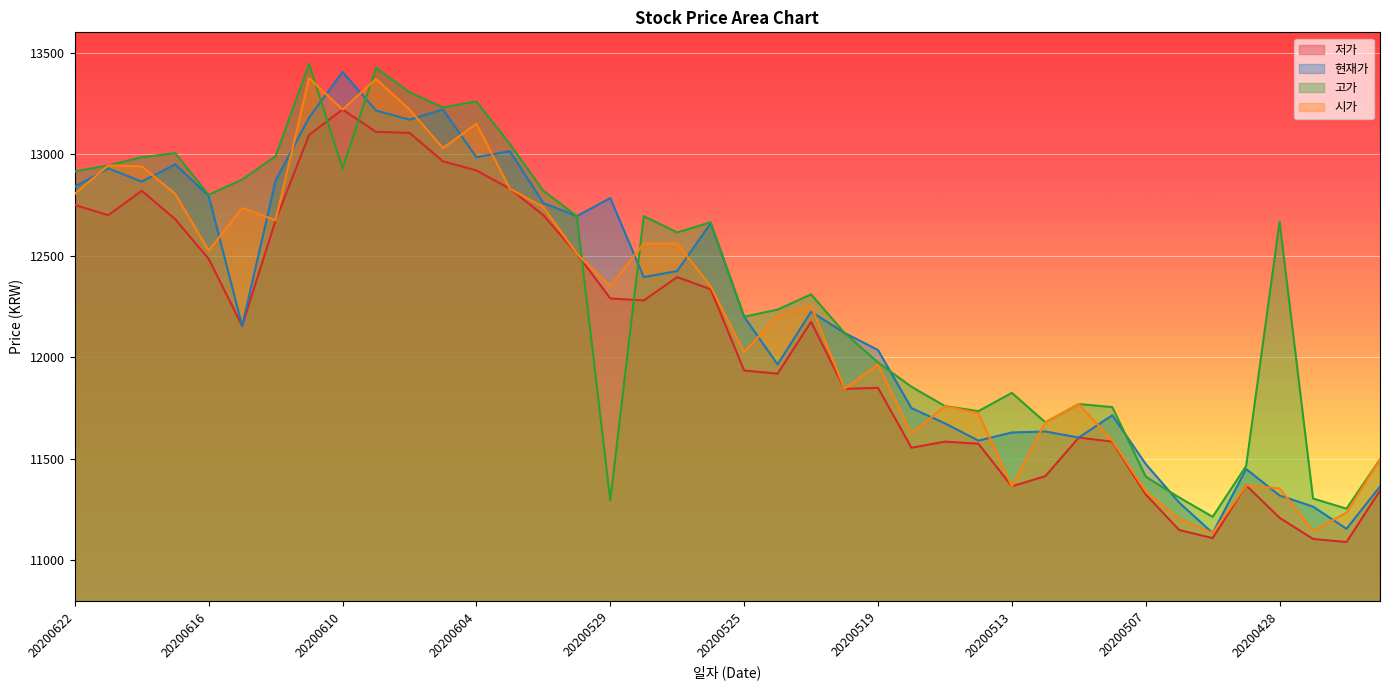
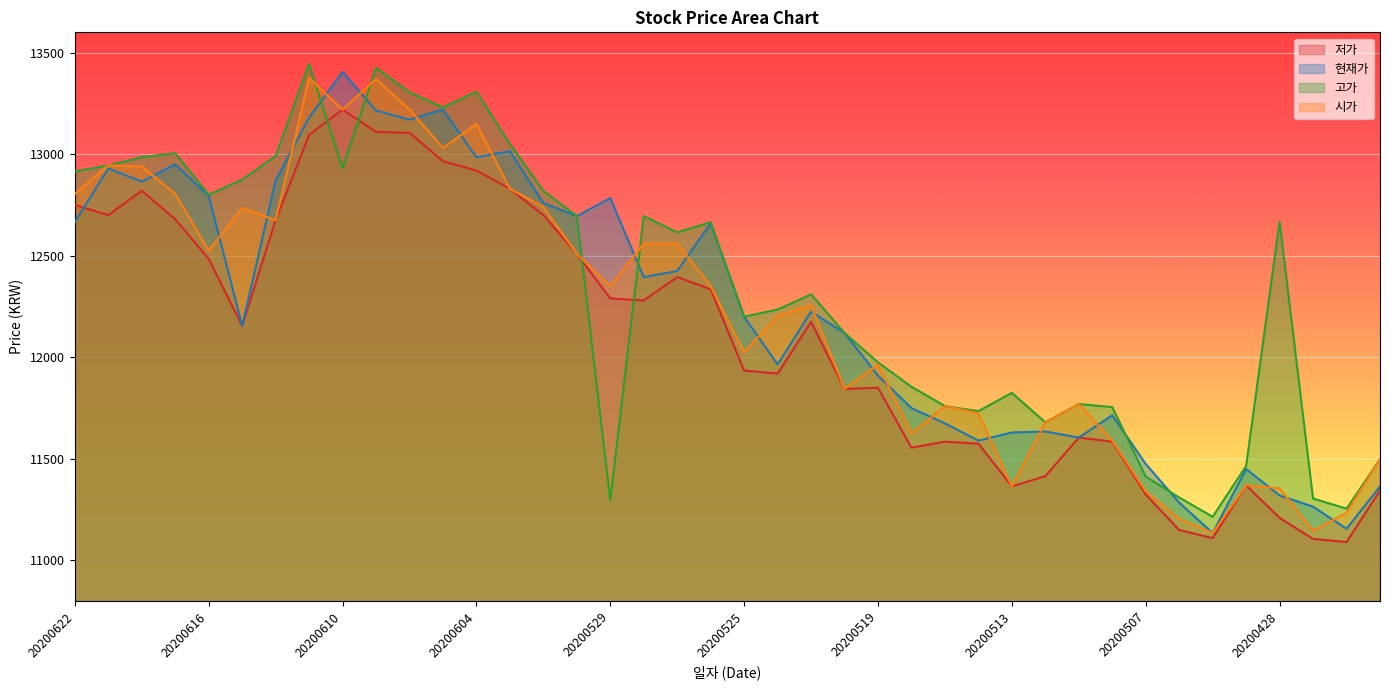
현재가, 20200622: 12840 -> 12670
고가, 20200604: 13260 -> 13310
현재가, 20200519: 12040 -> 11910
